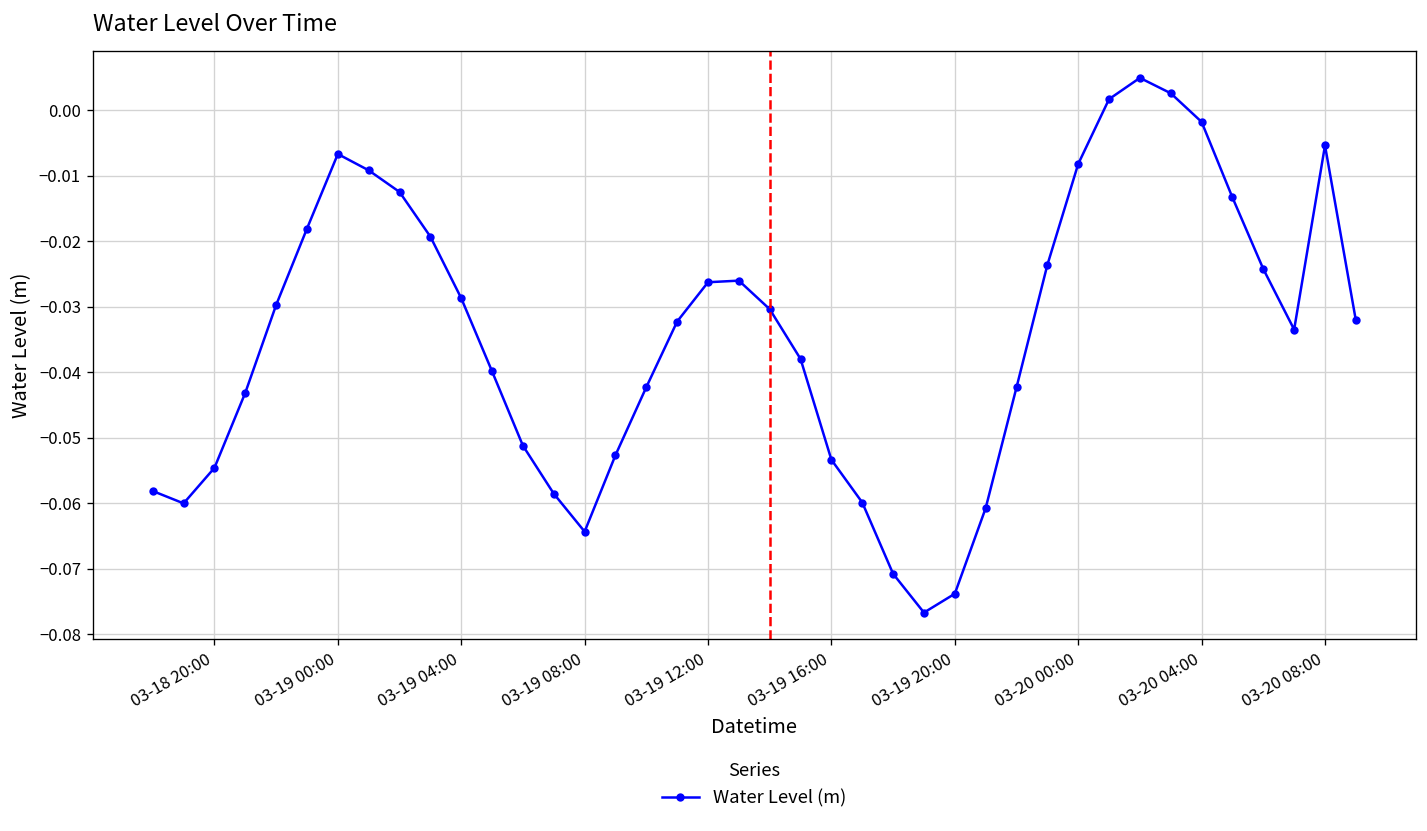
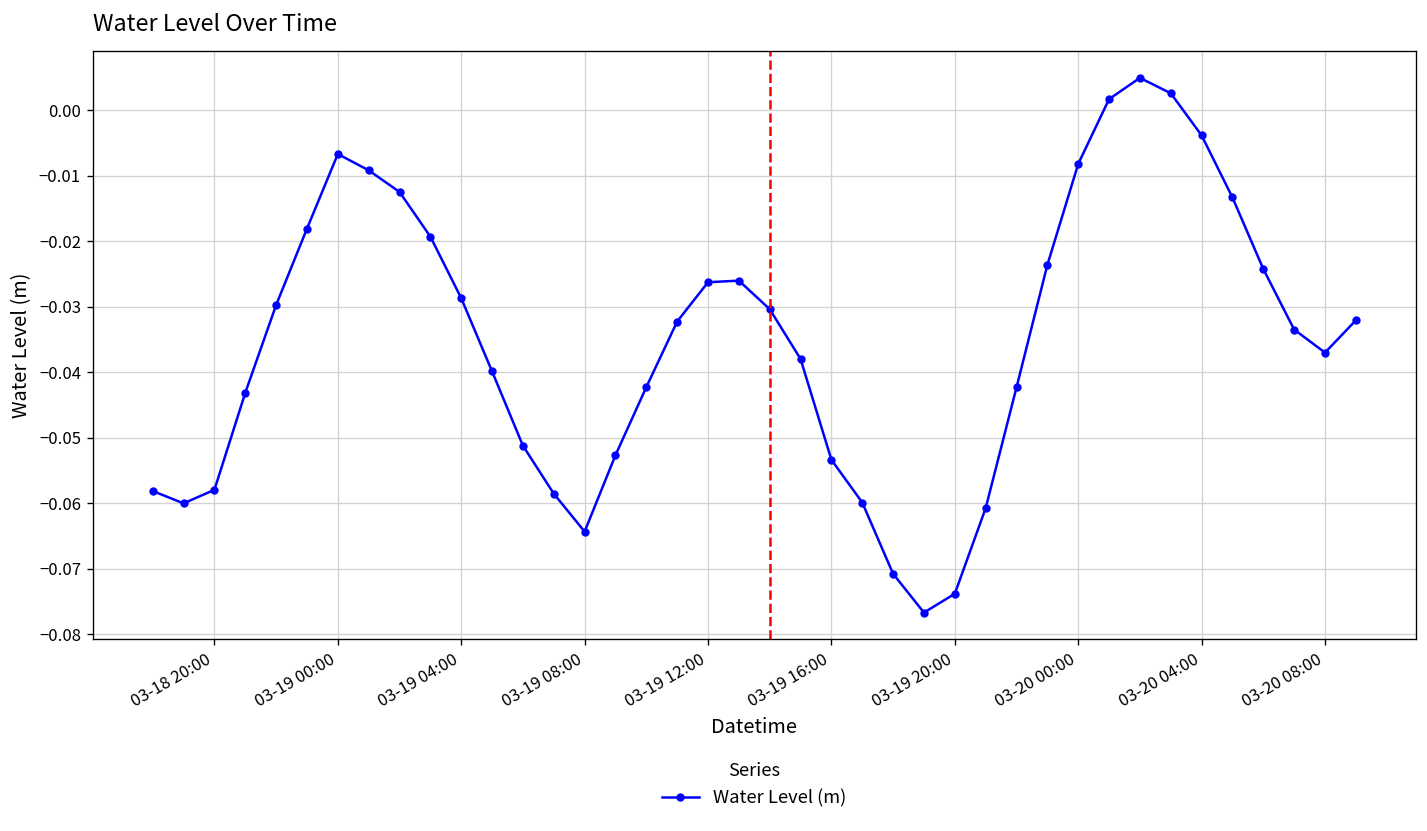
03-18 20:00: -0.055 -> -0.058
03-20 04:00: -0.002 -> -0.004
03-20 08:00: -0.005 -> -0.037
